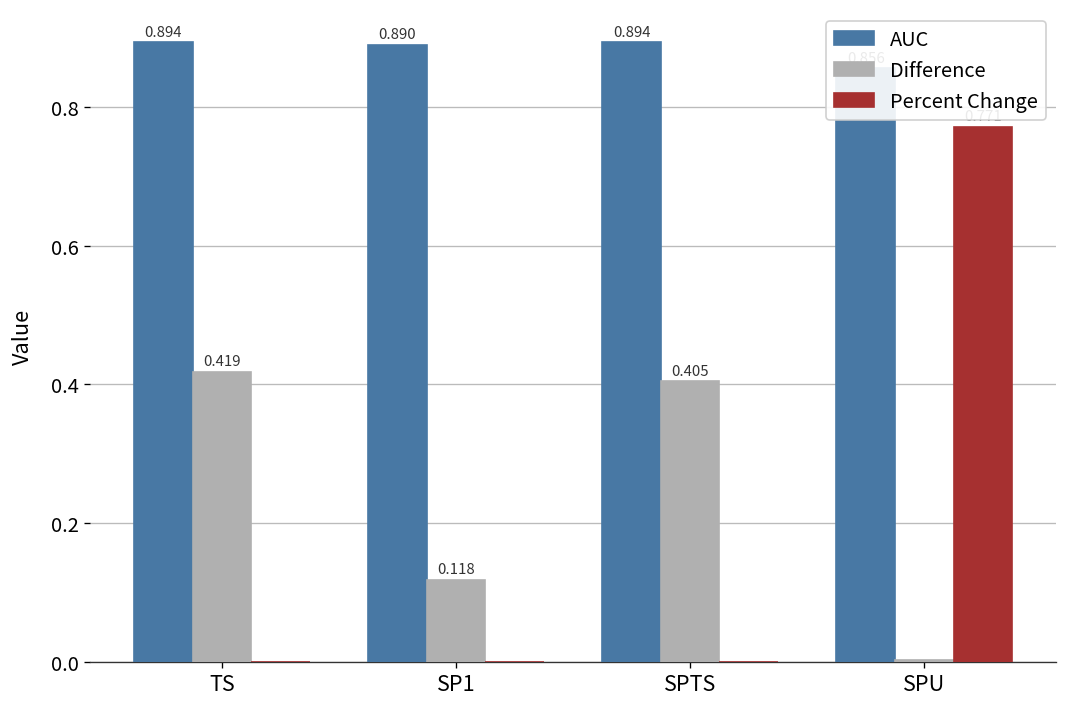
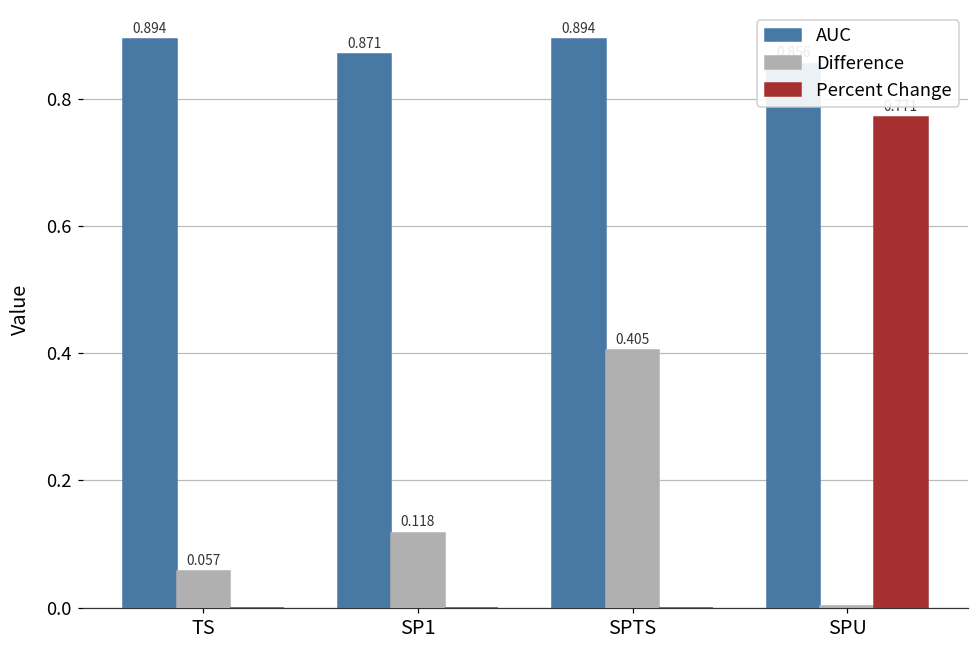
Difference, TS: 0.419 -> 0.057
AUC, SP1: 0.890 -> 0.871
